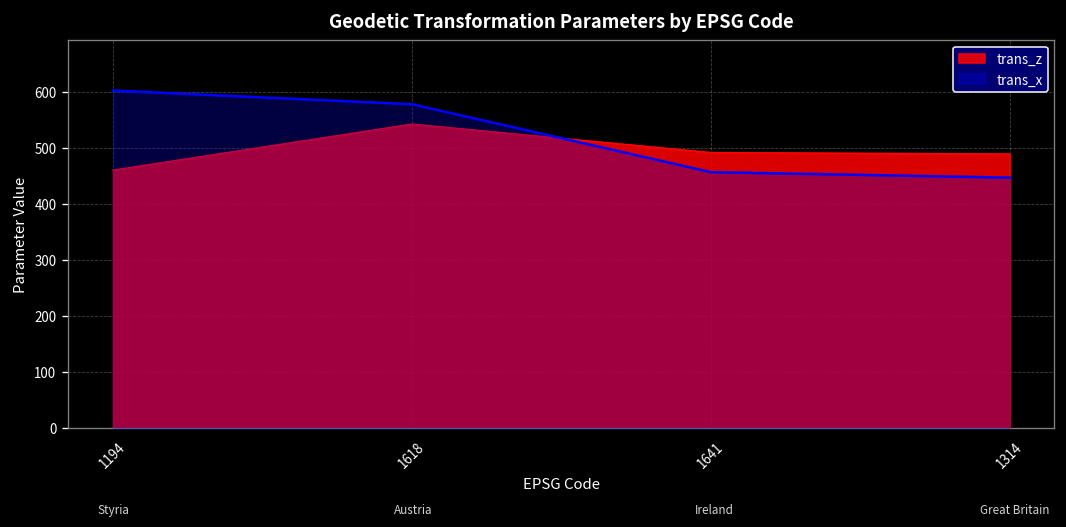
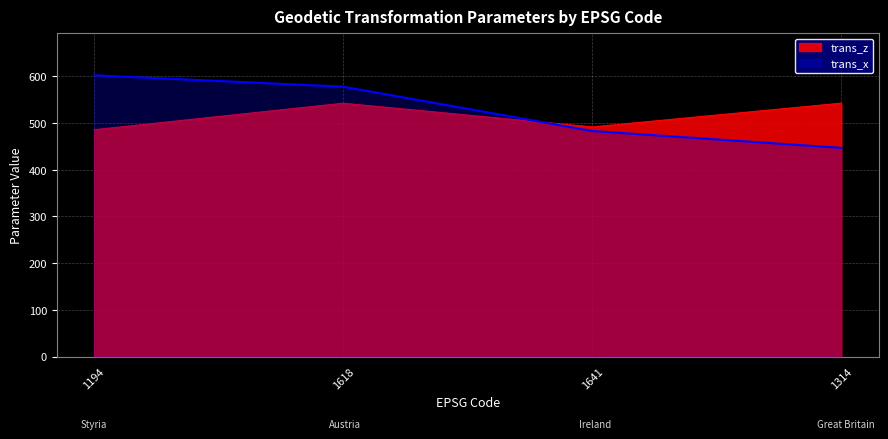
trans_z, 1194: 460 -> 490
trans_x, 1641: 460 -> 480
trans_z, 1314: 490 -> 540
